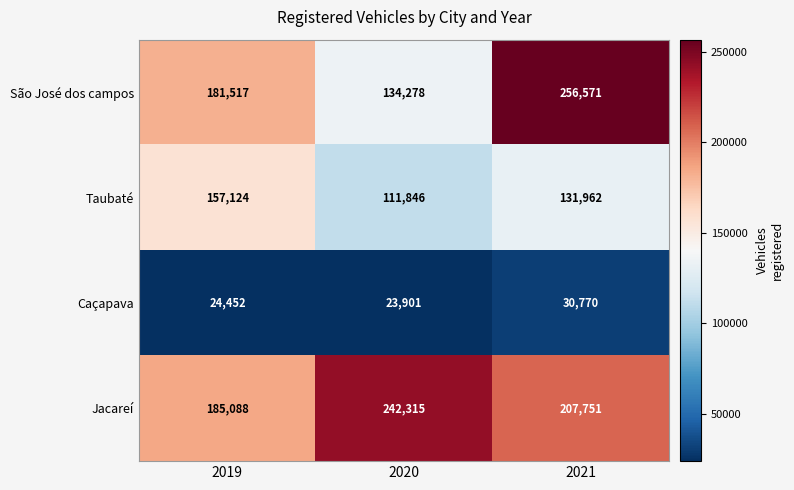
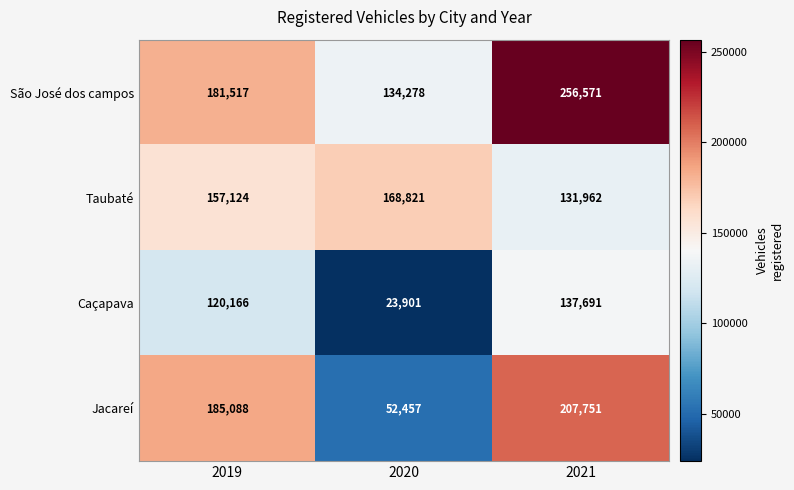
Taubaté, 2020: 111,846 -> 168,821
Caçapava, 2019: 24,452 -> 120,166
Caçapava, 2021: 30,770 -> 137,691
Jacareí, 2020: 242,315 -> 52,457
